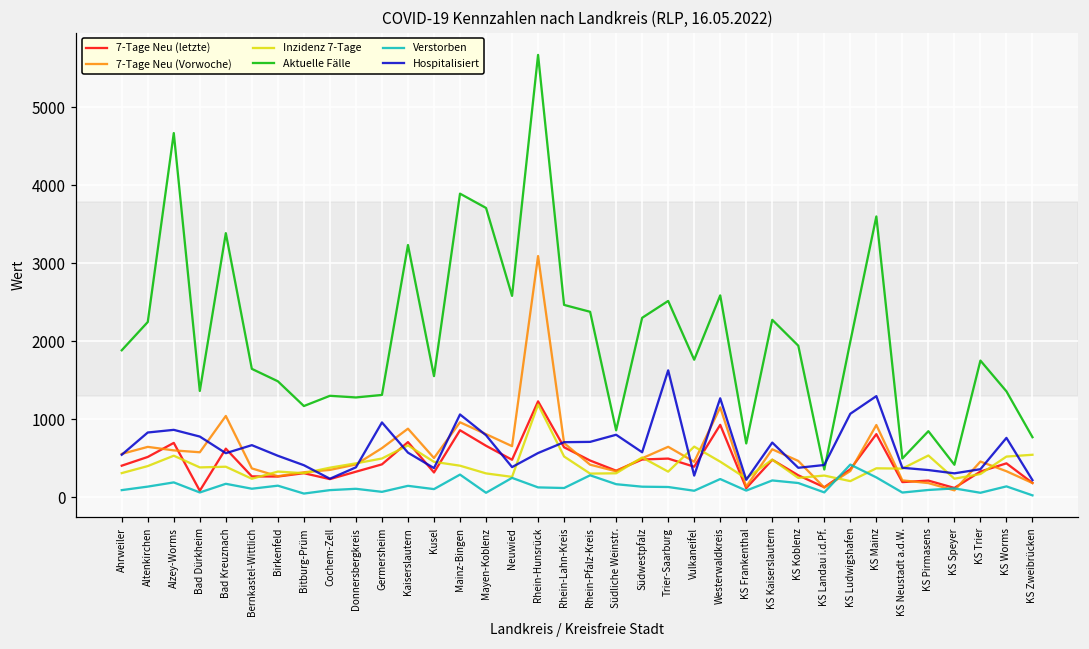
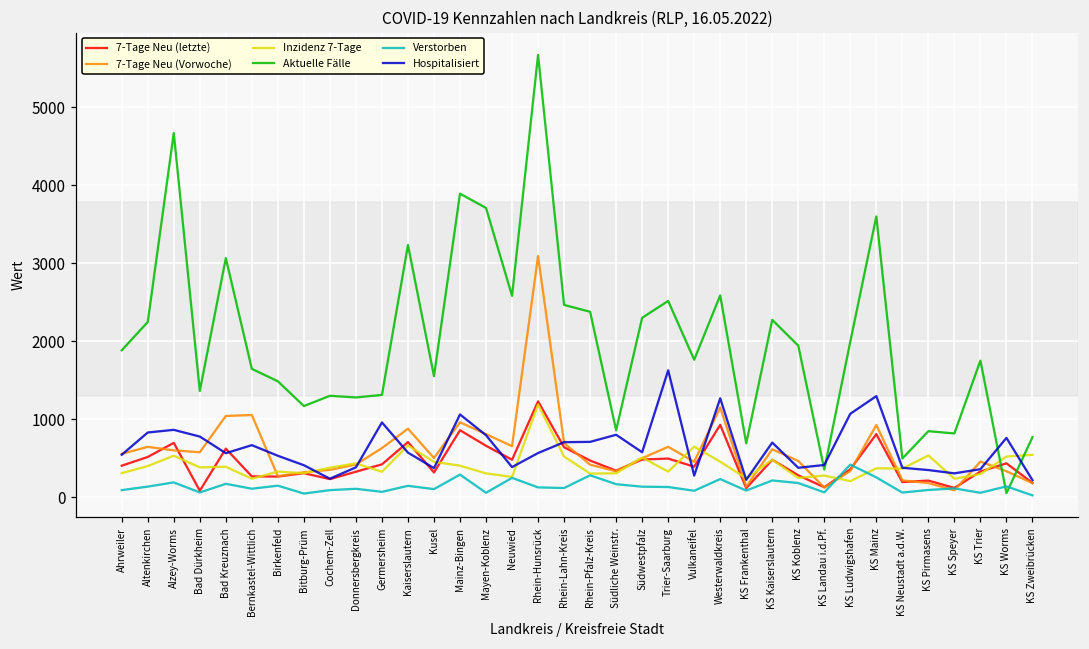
Aktuelle Fälle, Bad Kreuznach: 3400 -> 3100
7-Tage Neu (Vorwoche), Bernkastel-Wittlich: 400 -> 1100
Inzidenz 7-Tage, Germersheim: 500 -> 300
Aktuelle Fälle, KS Speyer: 400 -> 800
Aktuelle Fälle, KS Worms: 1400 -> 100
